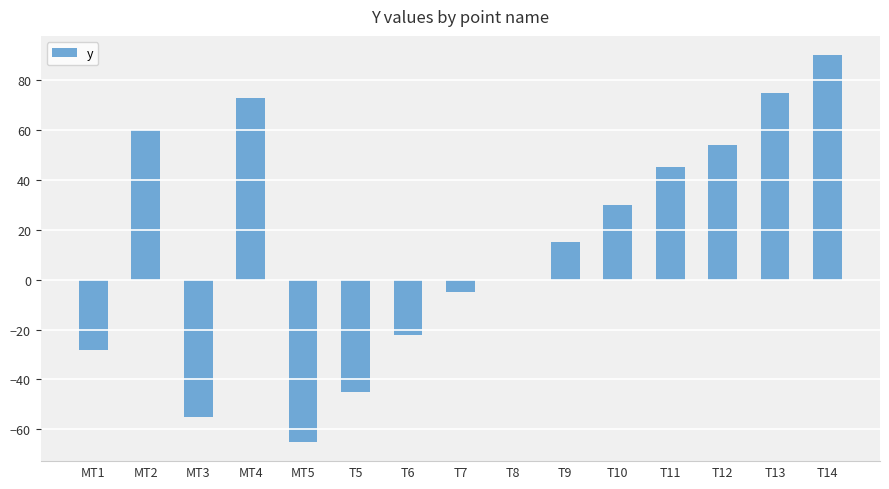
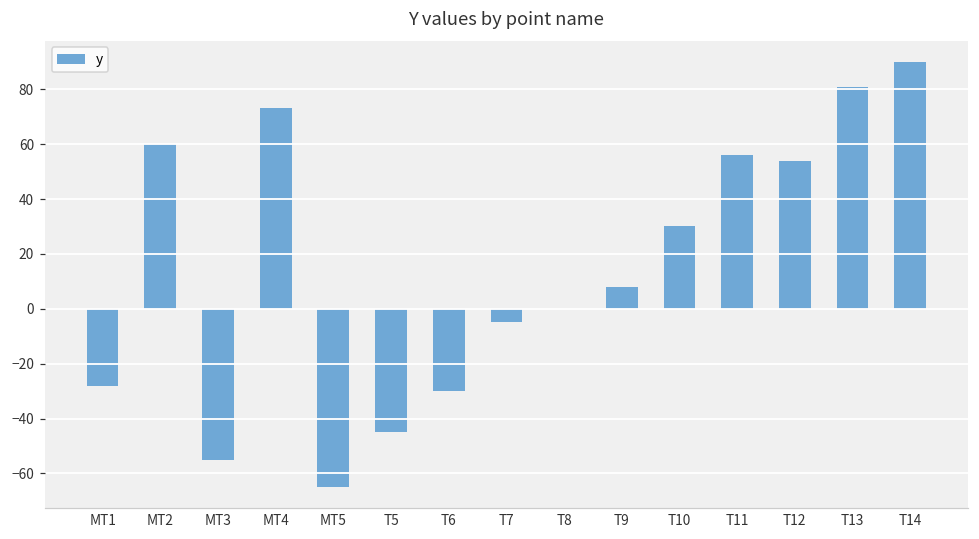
T6: -22 -> -30
T9: 15 -> 8
T11: 45 -> 56
T13: 75 -> 81
